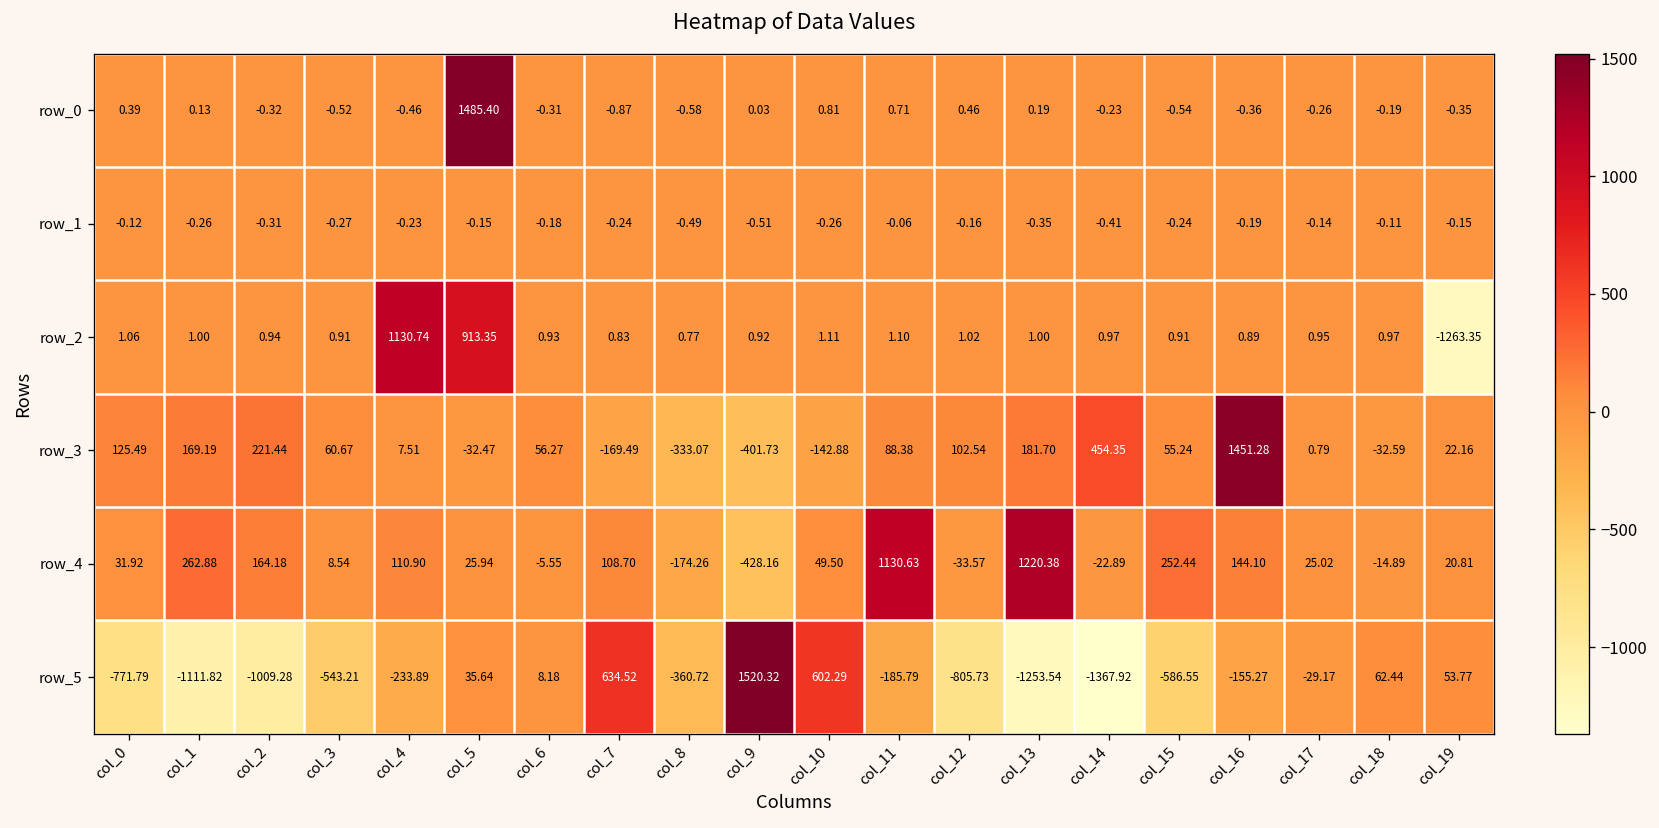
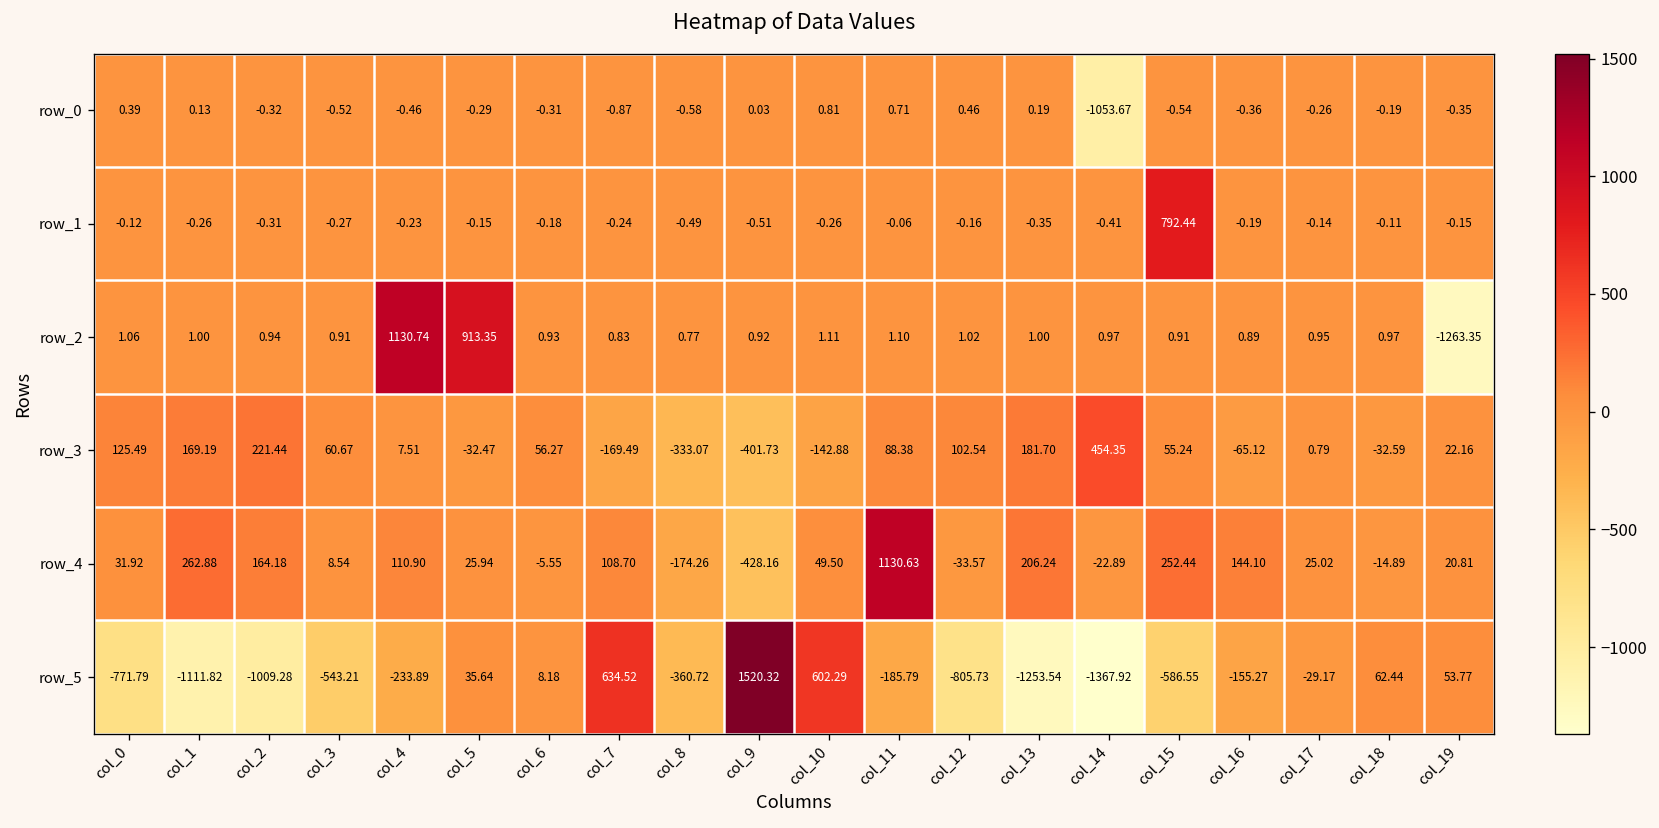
row_0, col_5: 1485.40 -> -0.29
row_0, col_14: -0.23 -> -1053.67
row_1, col_15: -0.24 -> 792.44
row_3, col_16: 1451.28 -> -65.12
row_4, col_13: 1220.38 -> 206.24
